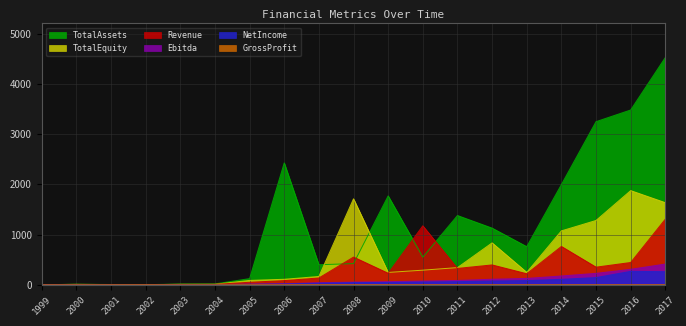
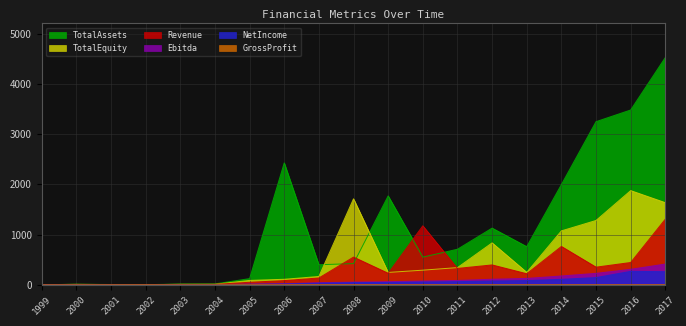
TotalAssets, 2011: 1400 -> 700
